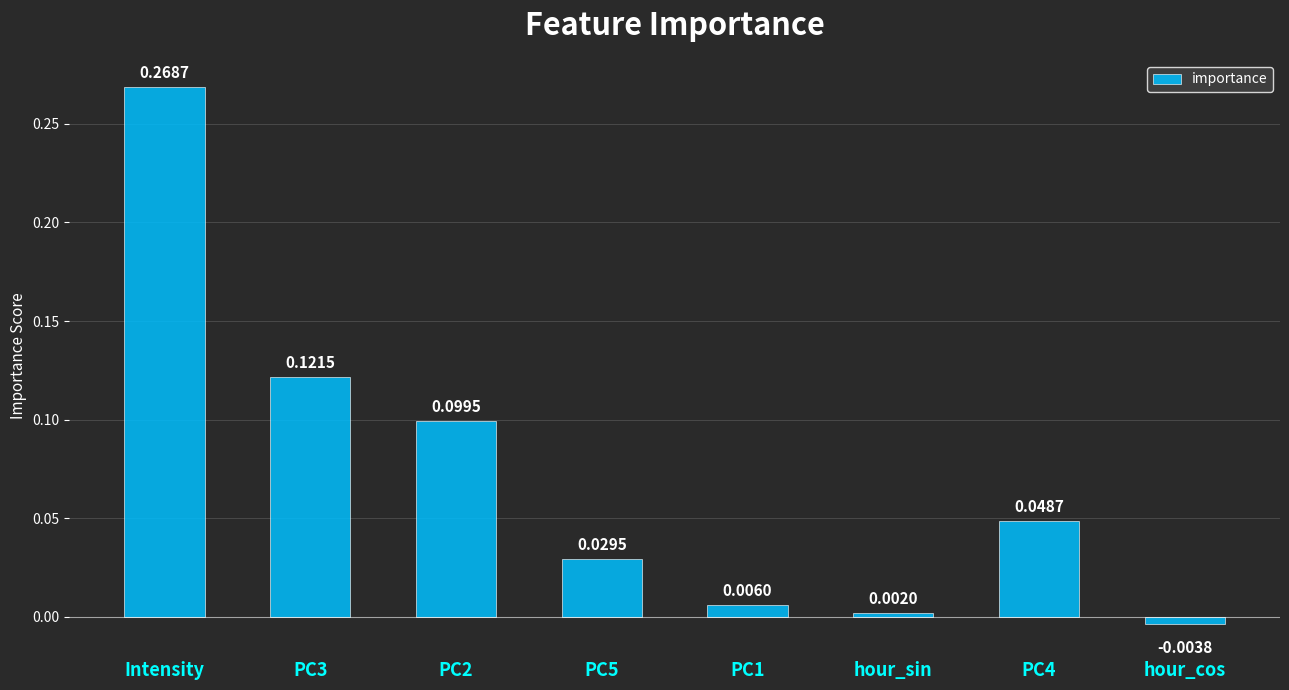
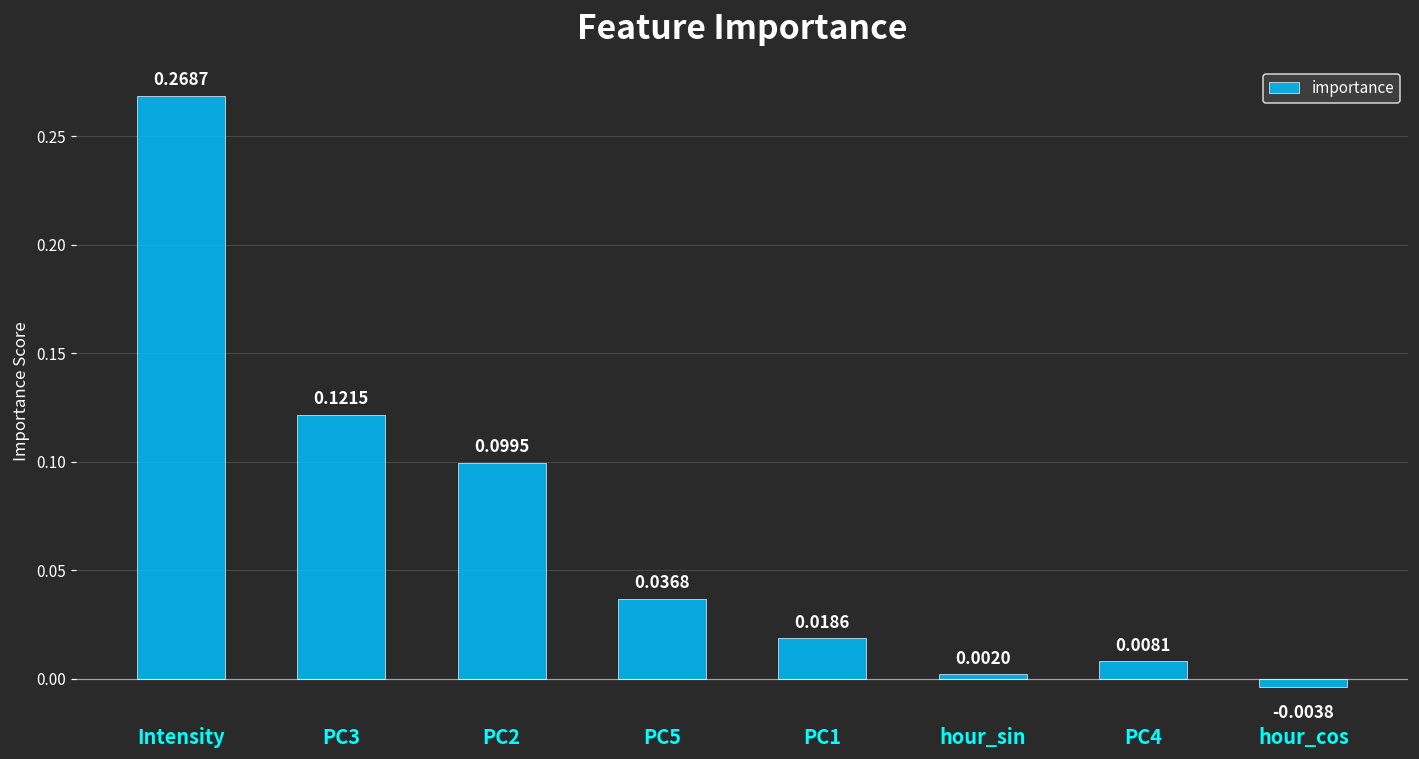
PC5: 0.0295 -> 0.0368
PC1: 0.0060 -> 0.0186
PC4: 0.0487 -> 0.0081
